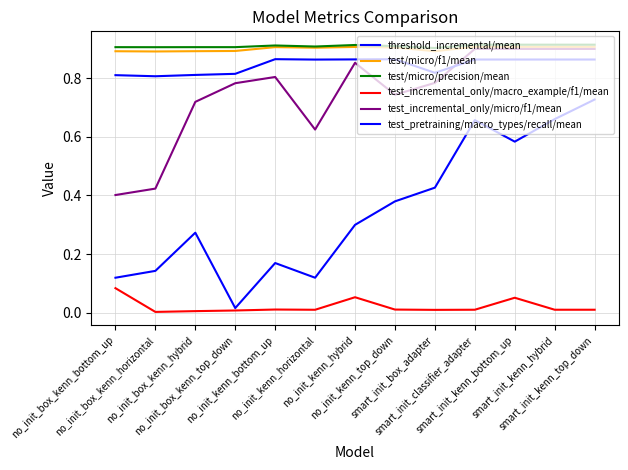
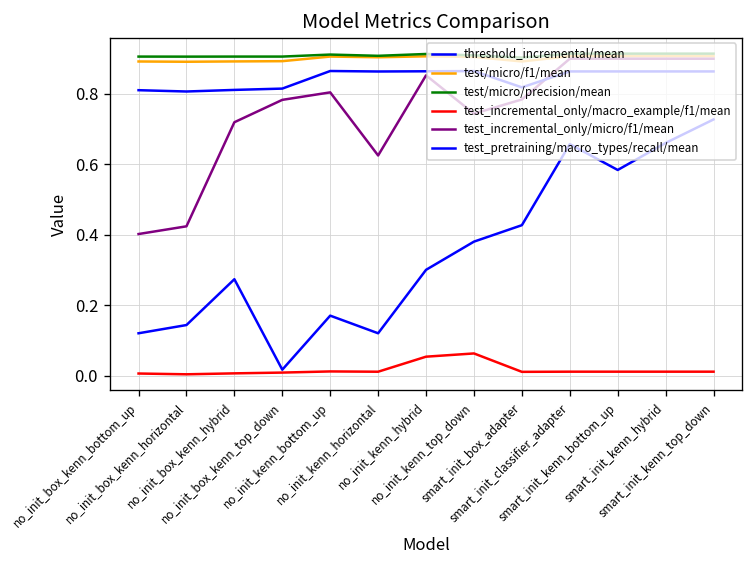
test_incremental_only/macro_example/f1/mean, no_init_box_kenn_bottom_up: 0.08 -> 0.01
test_incremental_only/macro_example/f1/mean, no_init_kenn_top_down: 0.01 -> 0.06
test_incremental_only/macro_example/f1/mean, smart_init_kenn_bottom_up: 0.05 -> 0.01
